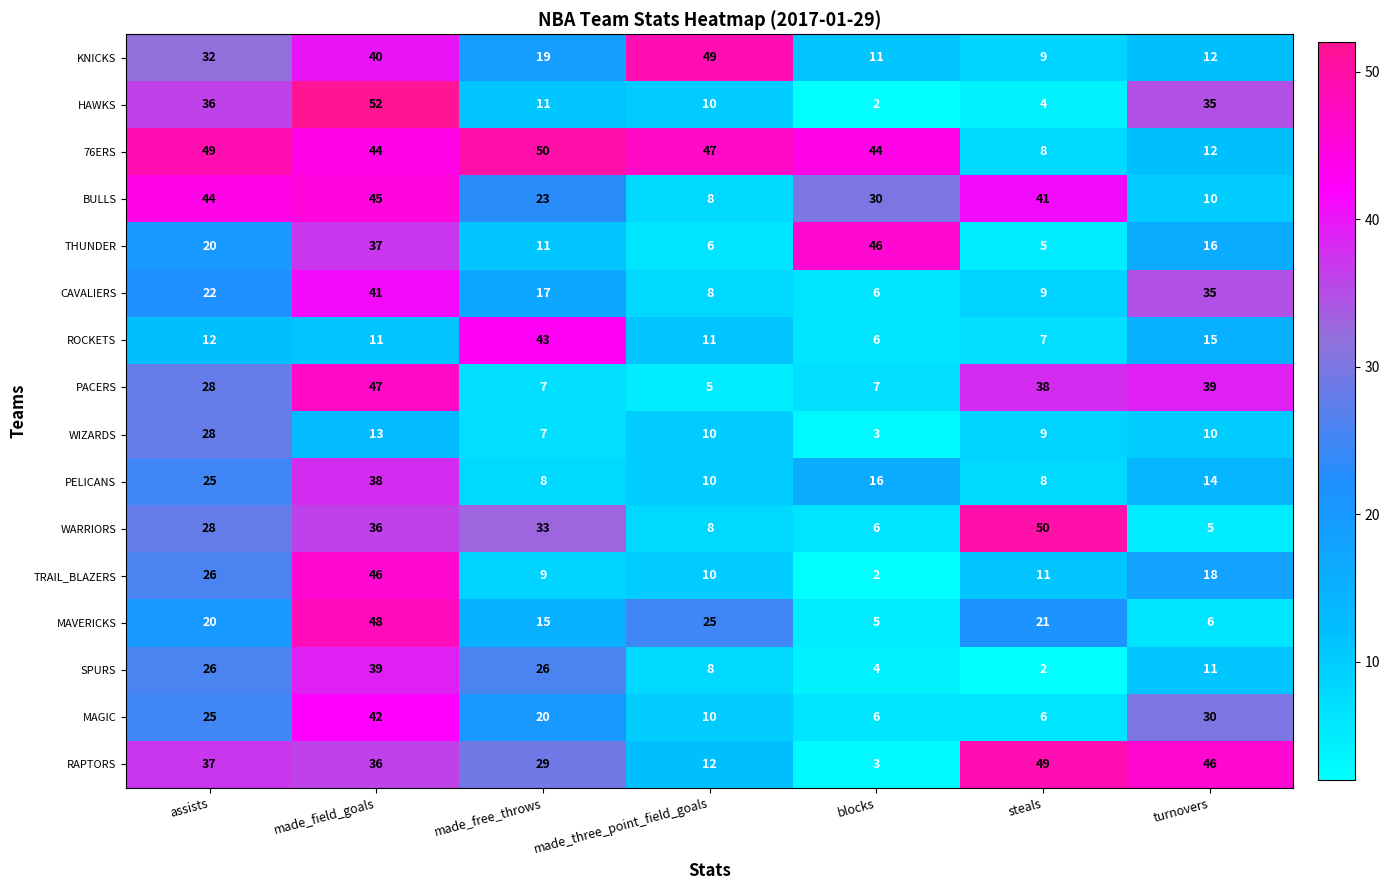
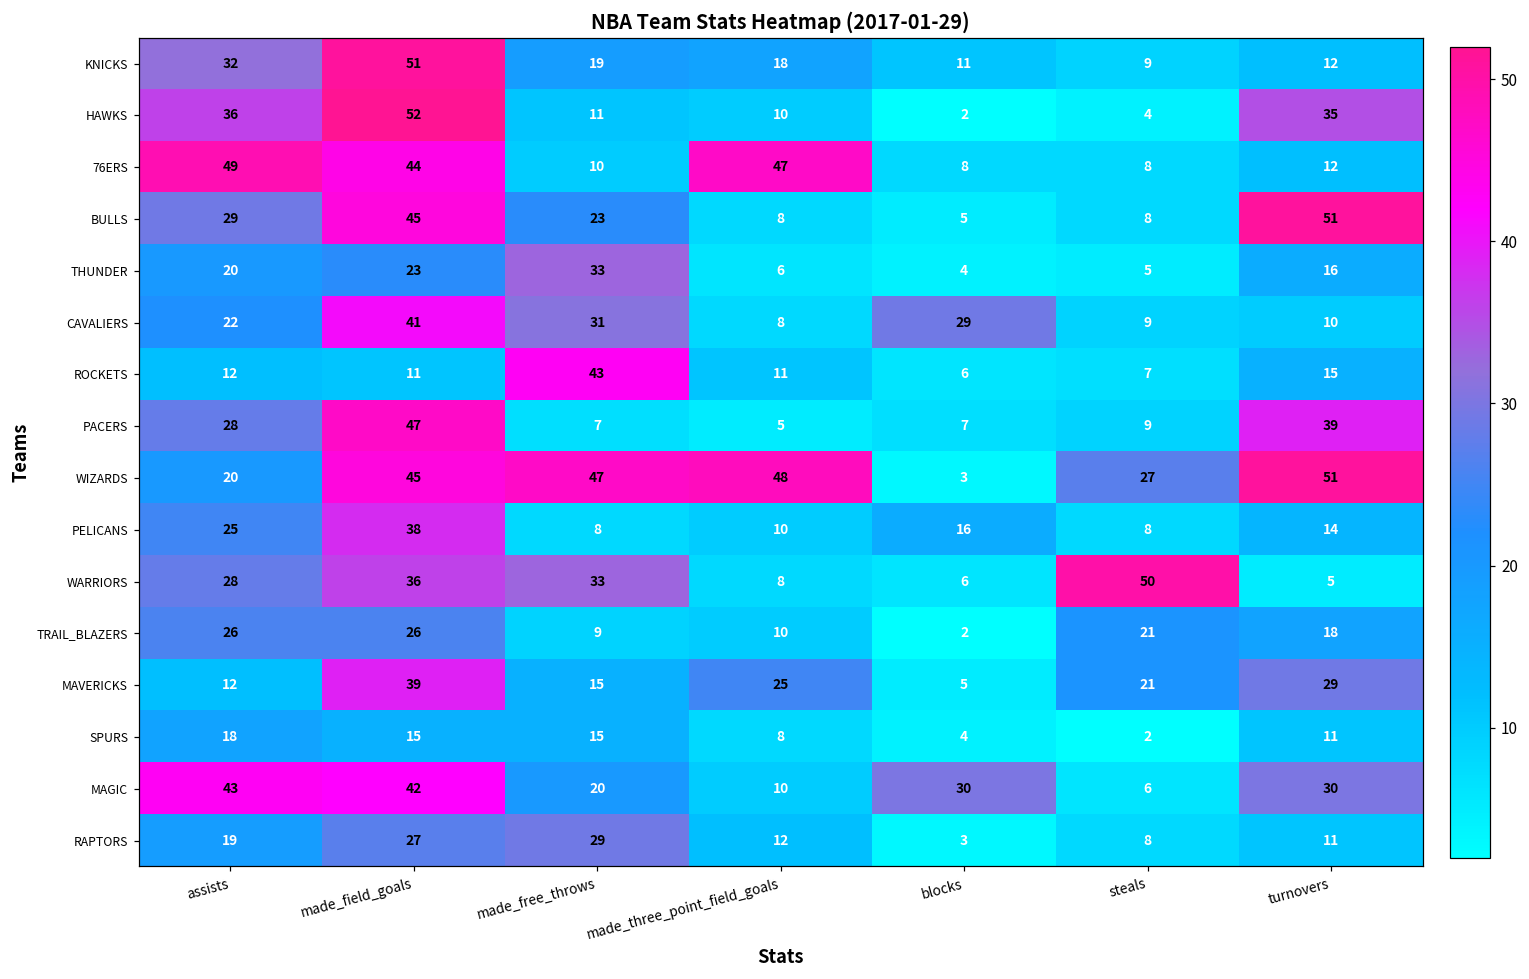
KNICKS, made_field_goals: 40 -> 51
KNICKS, made_three_point_field_goals: 49 -> 18
76ERS, made_free_throws: 50 -> 10
76ERS, blocks: 44 -> 8
BULLS, assists: 44 -> 29
BULLS, blocks: 30 -> 5
BULLS, steals: 41 -> 8
BULLS, turnovers: 10 -> 51
THUNDER, made_field_goals: 37 -> 23
THUNDER, made_free_throws: 11 -> 33
THUNDER, blocks: 46 -> 4
CAVALIERS, made_free_throws: 17 -> 31
CAVALIERS, blocks: 6 -> 29
CAVALIERS, turnovers: 35 -> 10
PACERS, steals: 38 -> 9
WIZARDS, assists: 28 -> 20
WIZARDS, made_field_goals: 13 -> 45
WIZARDS, made_free_throws: 7 -> 47
WIZARDS, made_three_point_field_goals: 10 -> 48
WIZARDS, steals: 9 -> 27
WIZARDS, turnovers: 10 -> 51
TRAIL_BLAZERS, made_field_goals: 46 -> 26
TRAIL_BLAZERS, steals: 11 -> 21
MAVERICKS, assists: 20 -> 12
MAVERICKS, made_field_goals: 48 -> 39
MAVERICKS, turnovers: 6 -> 29
SPURS, assists: 26 -> 18
SPURS, made_field_goals: 39 -> 15
SPURS, made_free_throws: 26 -> 15
MAGIC, assists: 25 -> 43
MAGIC, blocks: 6 -> 30
RAPTORS, assists: 37 -> 19
RAPTORS, made_field_goals: 36 -> 27
RAPTORS, steals: 49 -> 8
RAPTORS, turnovers: 46 -> 11
